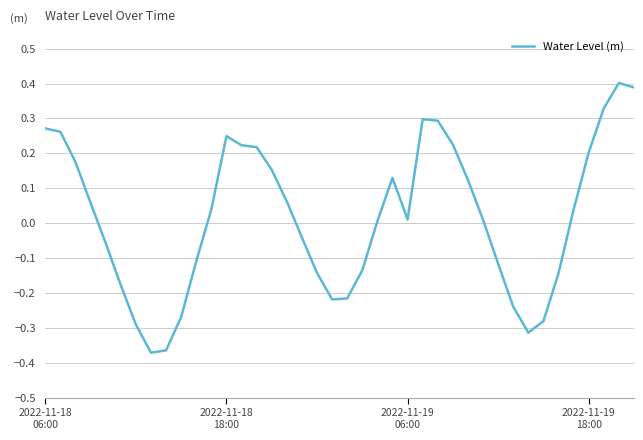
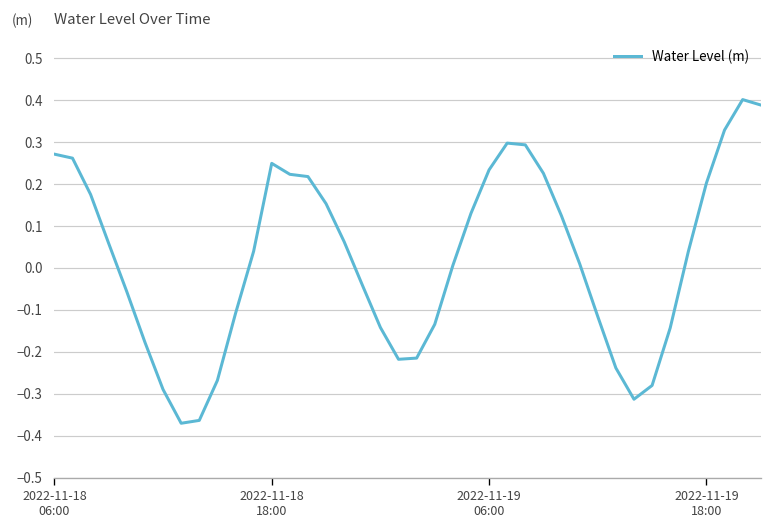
2022-11-19 06:00: 0.01 -> 0.23
